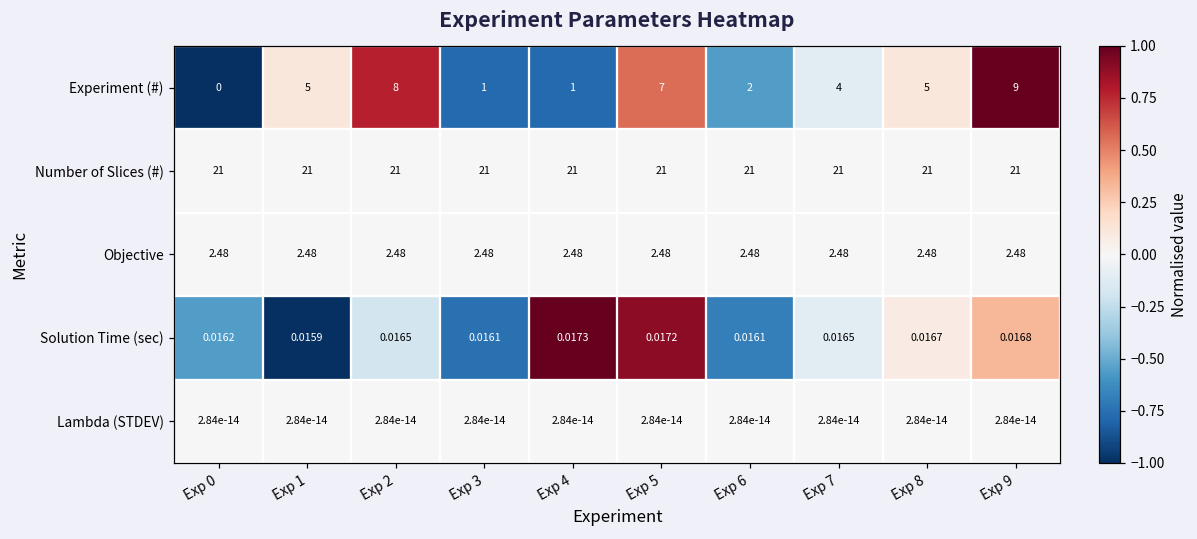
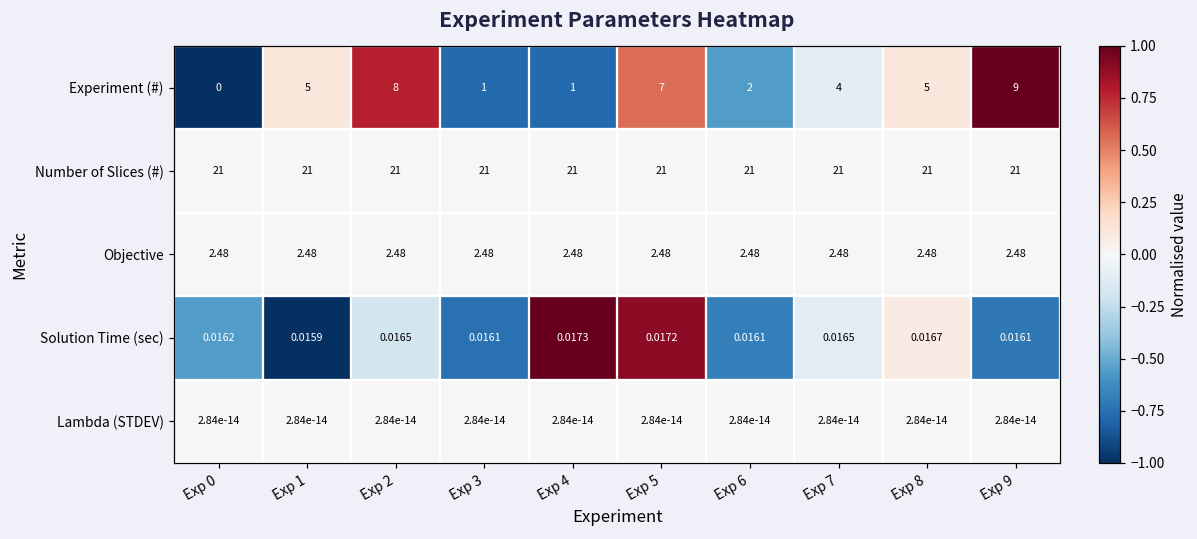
Solution Time (sec), Exp 9: 0.0168 -> 0.0161
